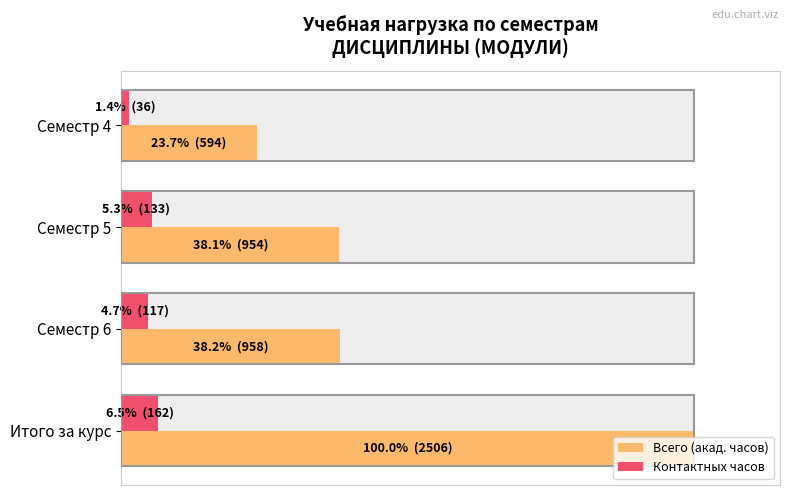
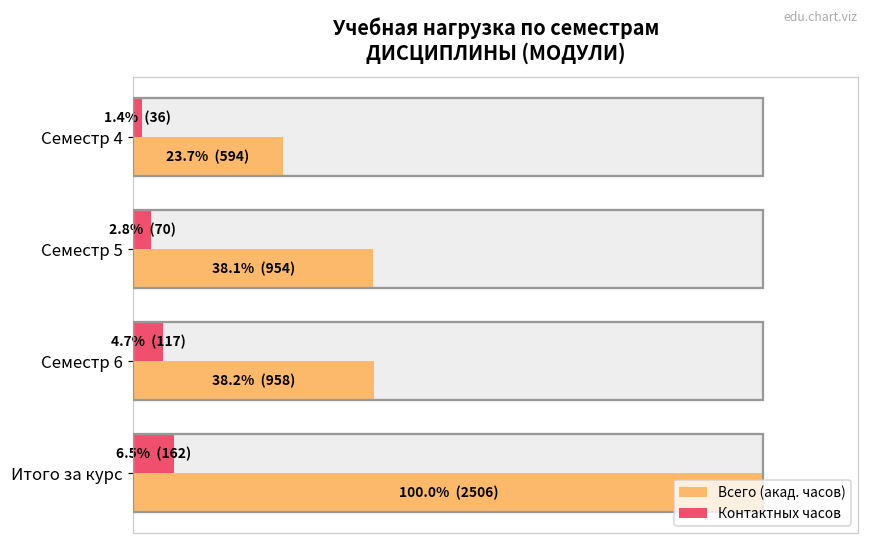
Контактных часов, Семестр 5: 5.3% (133) -> 2.8% (70)
